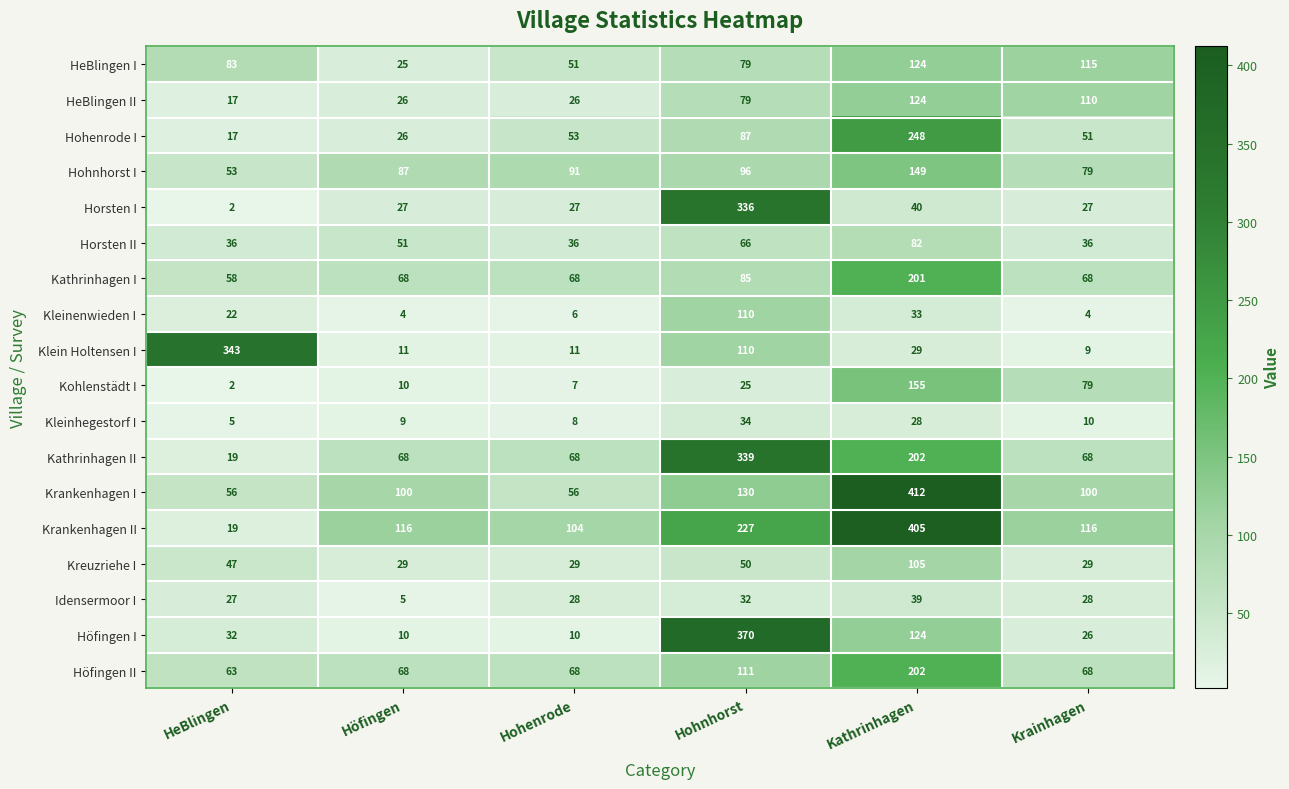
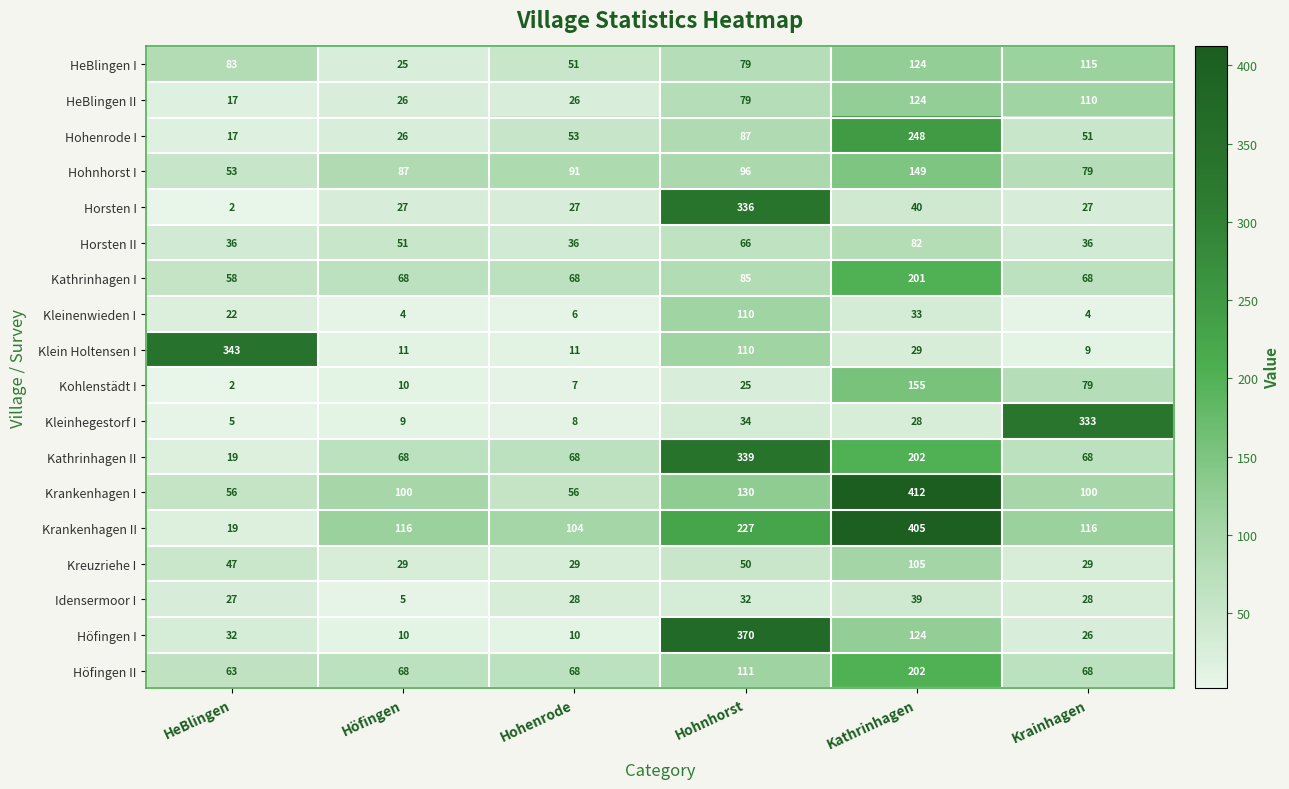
Kleinhegestorf I, Krainhagen: 10 -> 333
